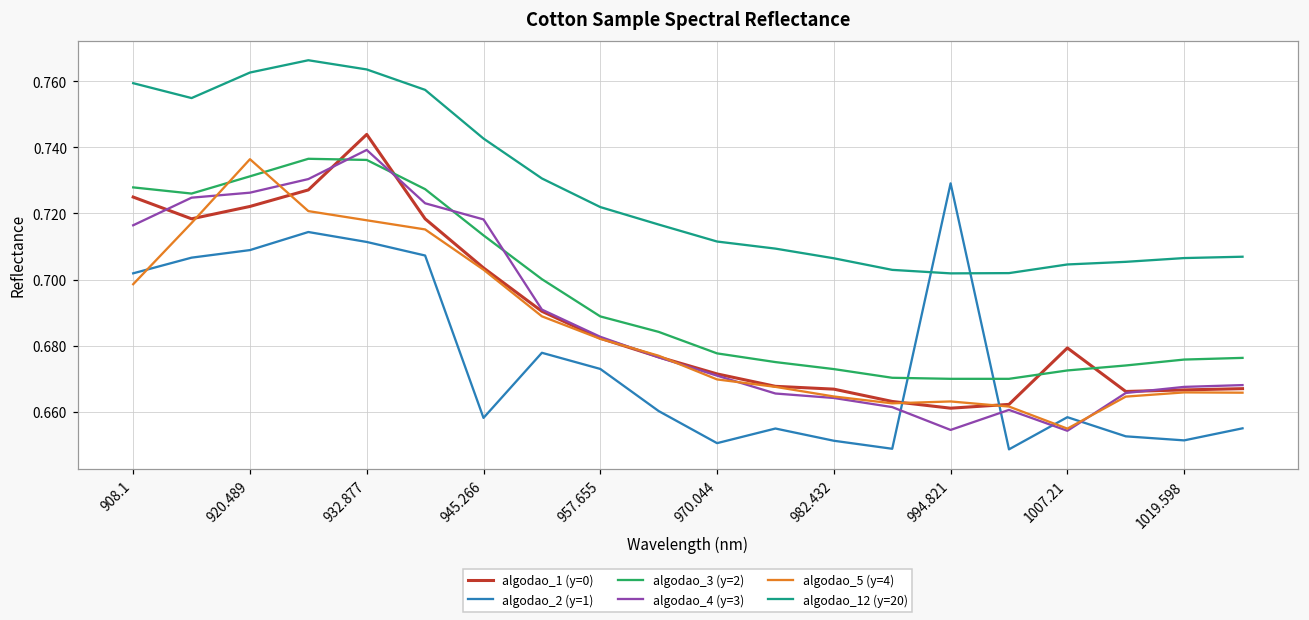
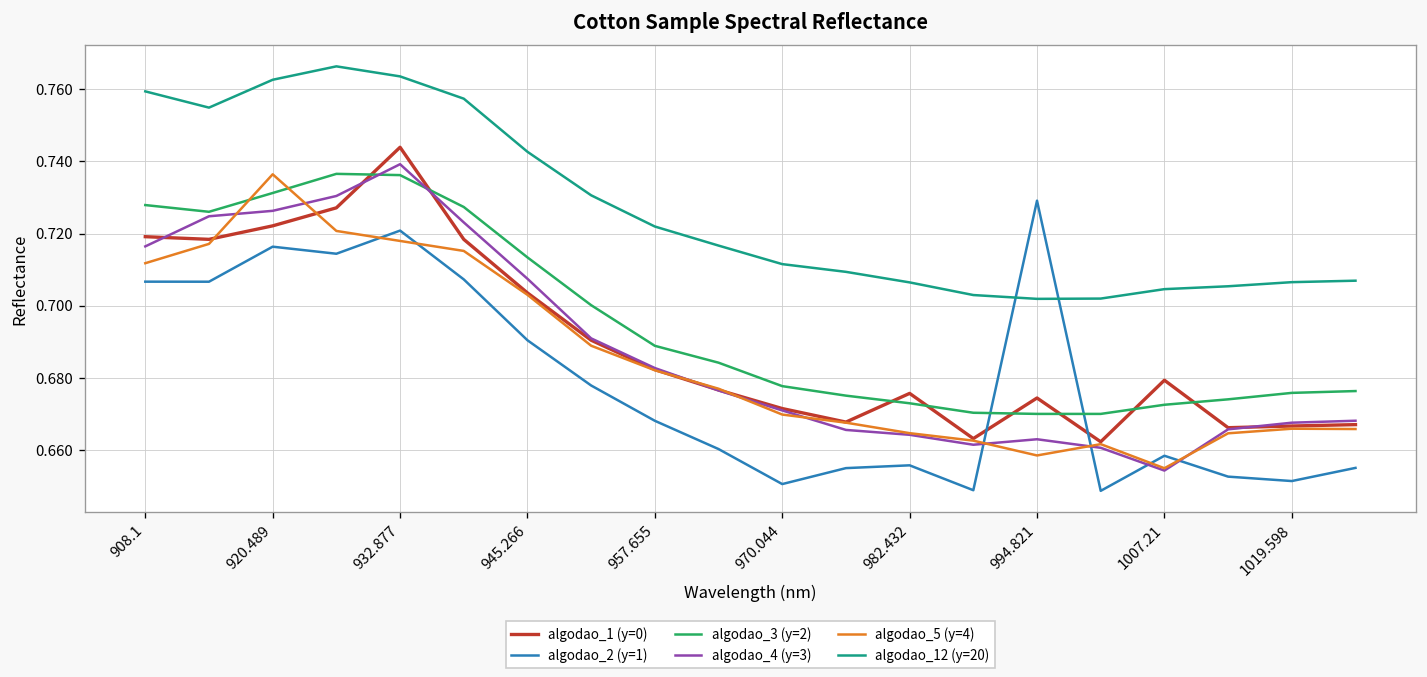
algodao_1 (y=0), 908.1: 0.725 -> 0.719
algodao_2 (y=1), 908.1: 0.702 -> 0.707
algodao_5 (y=4), 908.1: 0.699 -> 0.712
algodao_2 (y=1), 920.489: 0.709 -> 0.716
algodao_2 (y=1), 932.877: 0.711 -> 0.721
algodao_2 (y=1), 945.266: 0.658 -> 0.690
algodao_4 (y=3), 945.266: 0.718 -> 0.707
algodao_2 (y=1), 957.655: 0.673 -> 0.668
algodao_1 (y=0), 982.432: 0.667 -> 0.676
algodao_2 (y=1), 982.432: 0.651 -> 0.656
algodao_1 (y=0), 994.821: 0.661 -> 0.674
algodao_4 (y=3), 994.821: 0.654 -> 0.663
algodao_5 (y=4), 994.821: 0.663 -> 0.658
